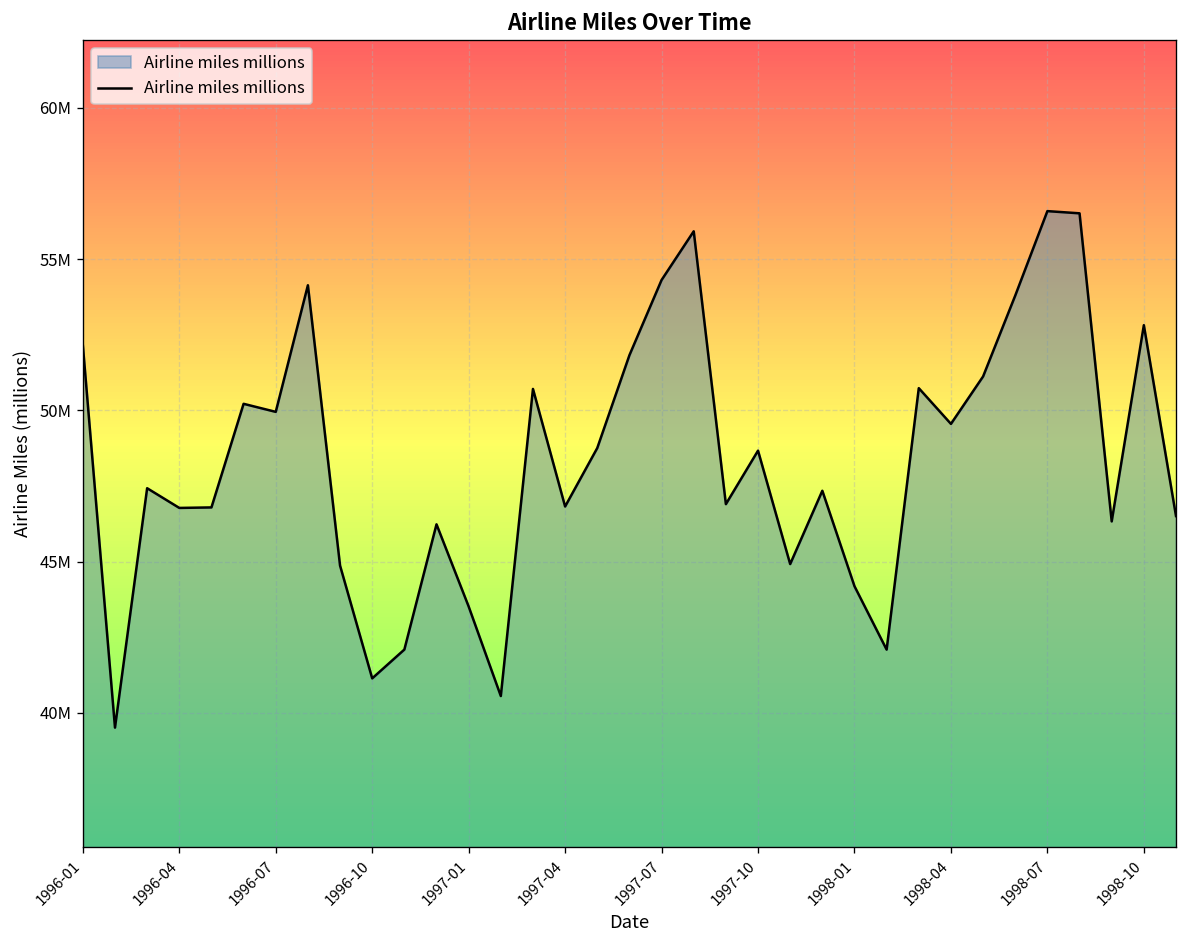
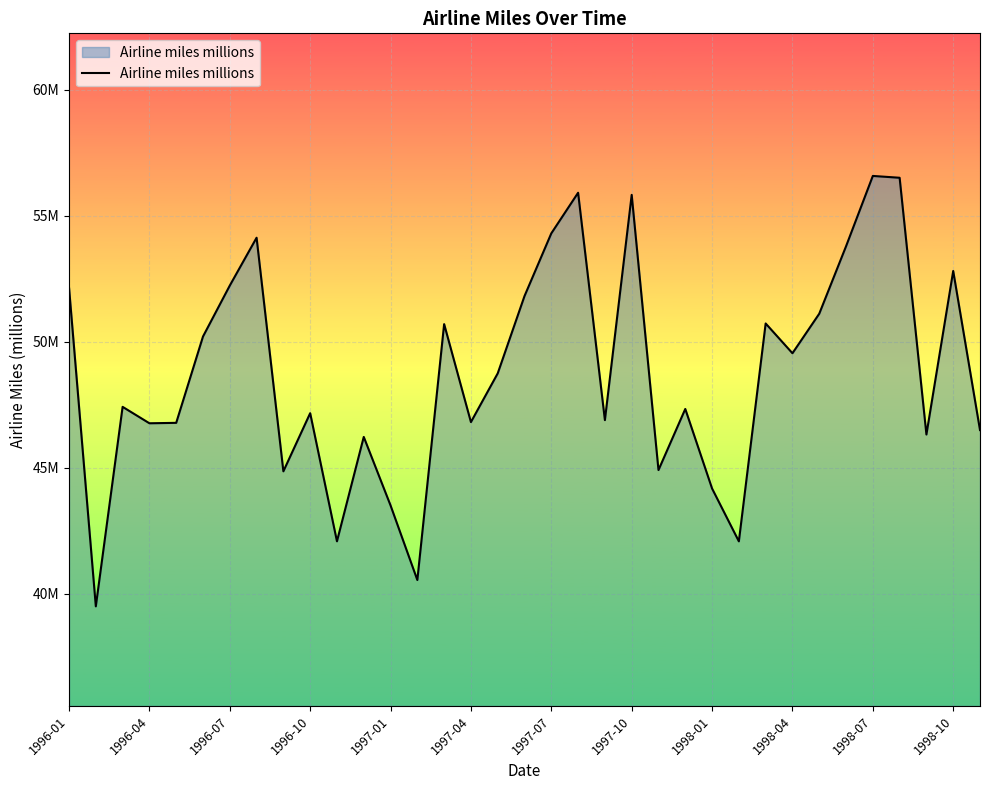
1996-07: 49900000 -> 52200000
1996-10: 41100000 -> 47200000
1997-10: 48700000 -> 55800000
